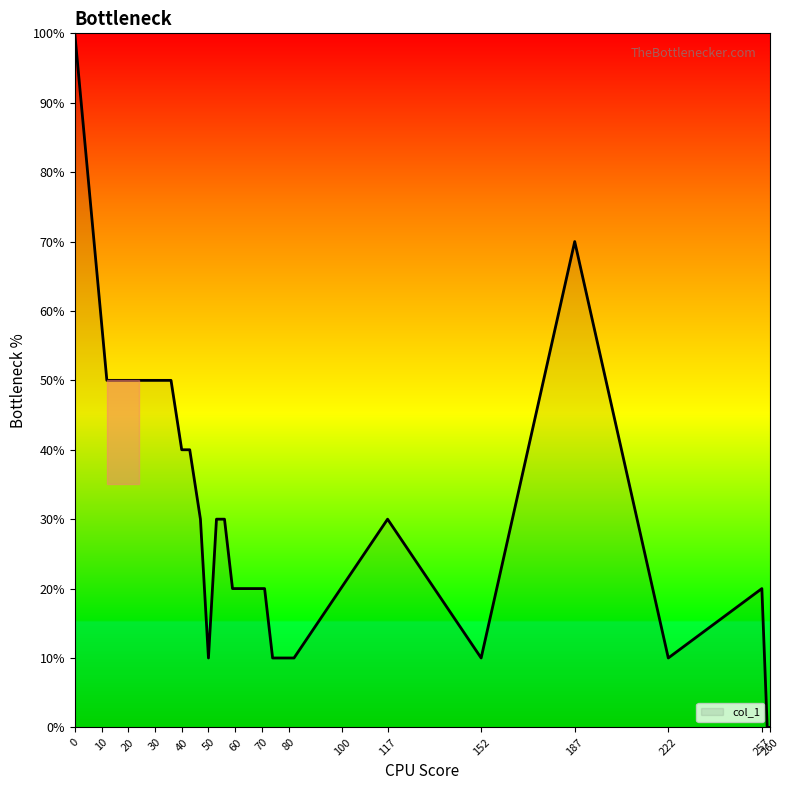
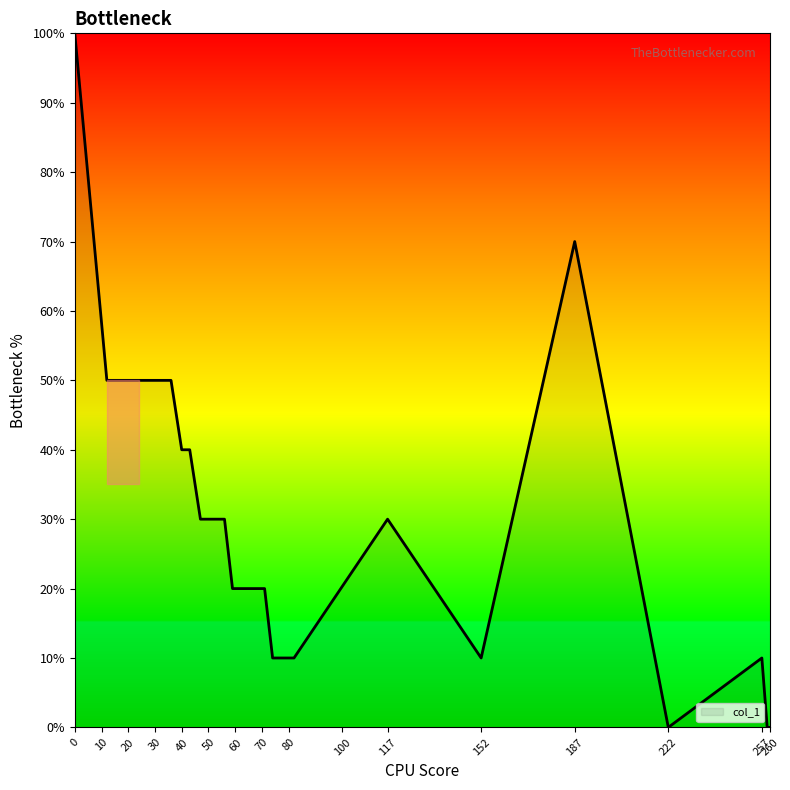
col_1, 50: 10% -> 30%
col_1, 222: 10% -> 0%
col_1, 257: 20% -> 10%
